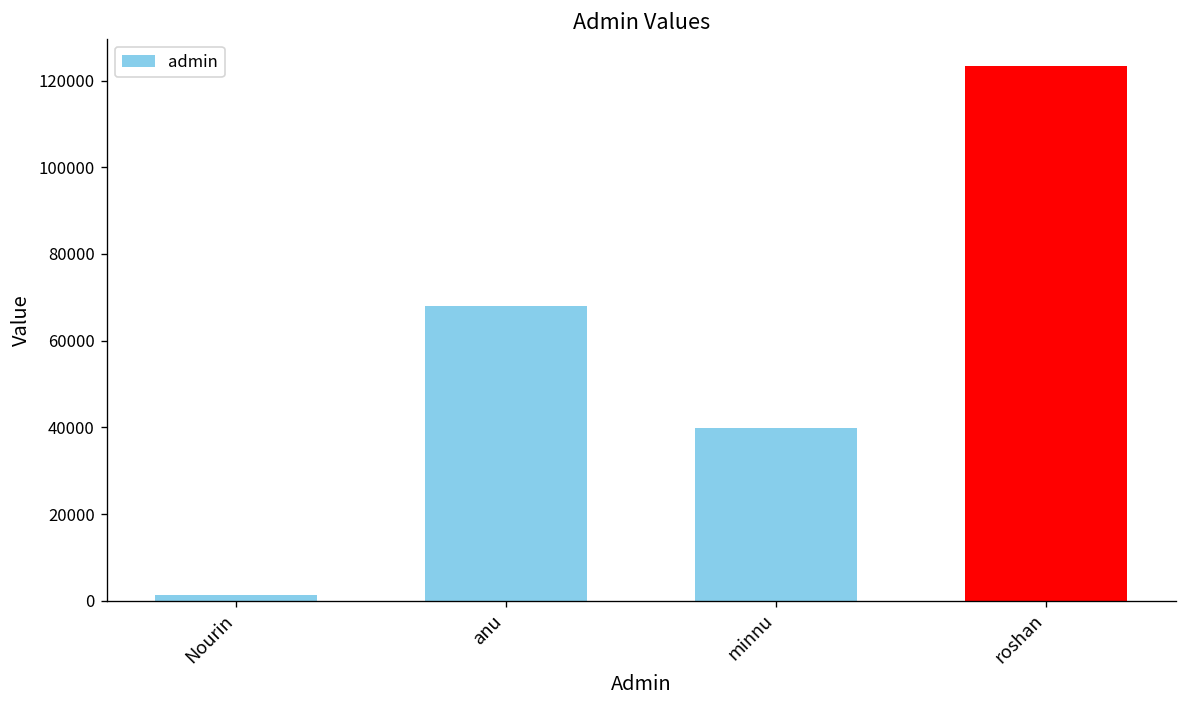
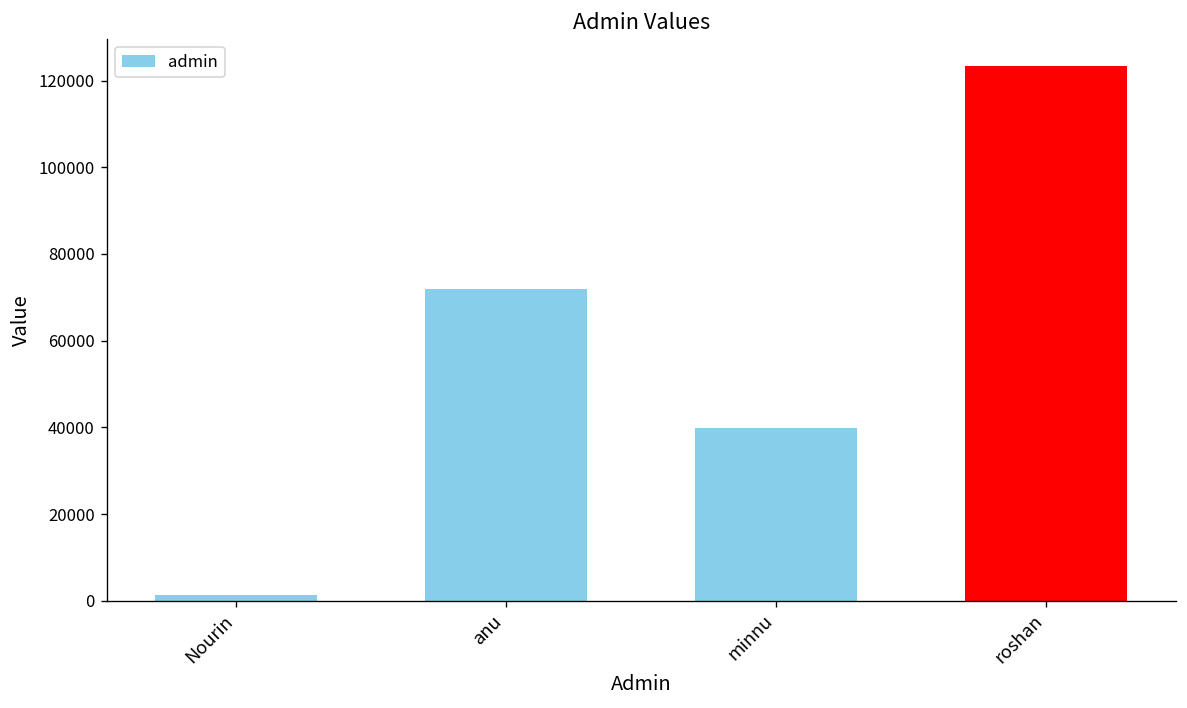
anu: 68000 -> 72000
